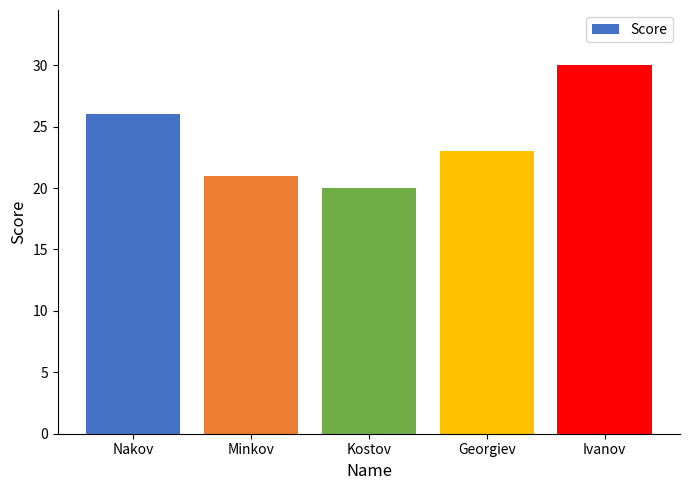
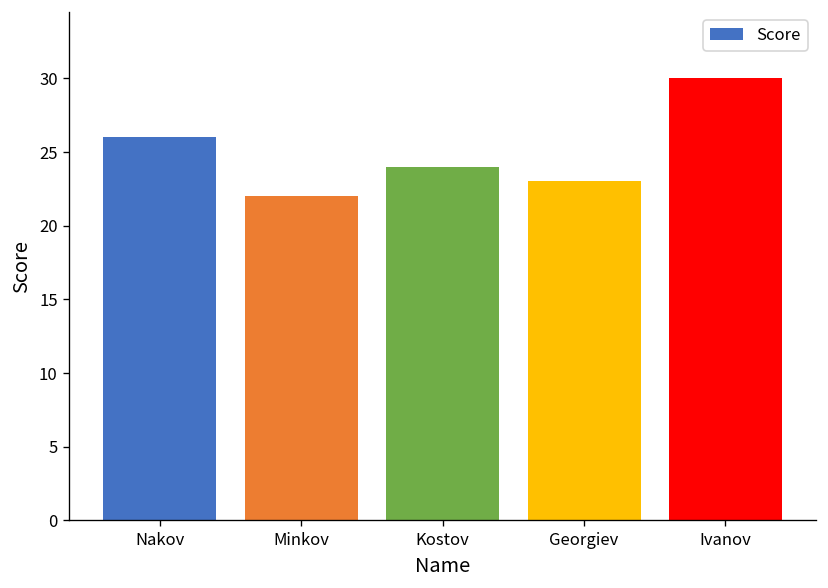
Minkov: 21 -> 22
Kostov: 20 -> 24
